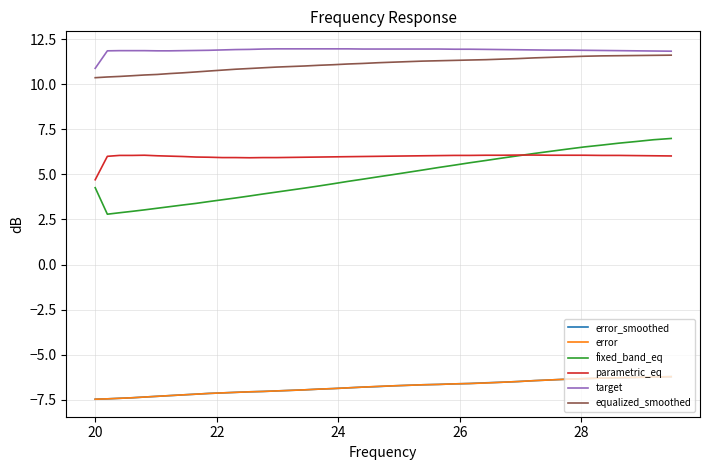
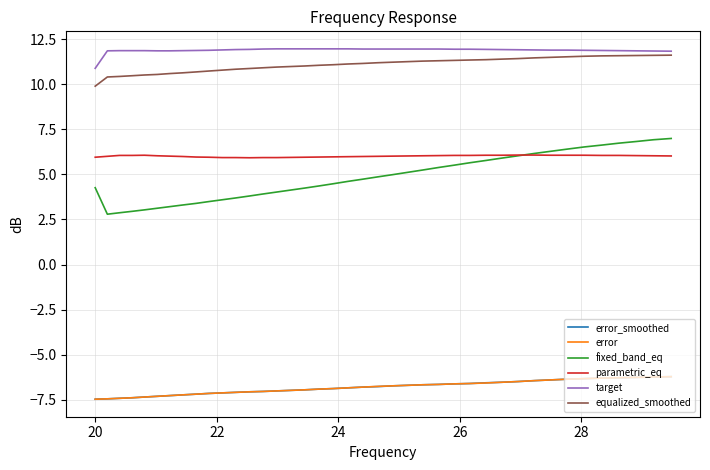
parametric_eq, 20: 4.7 -> 6.0
equalized_smoothed, 20: 10.4 -> 9.9
